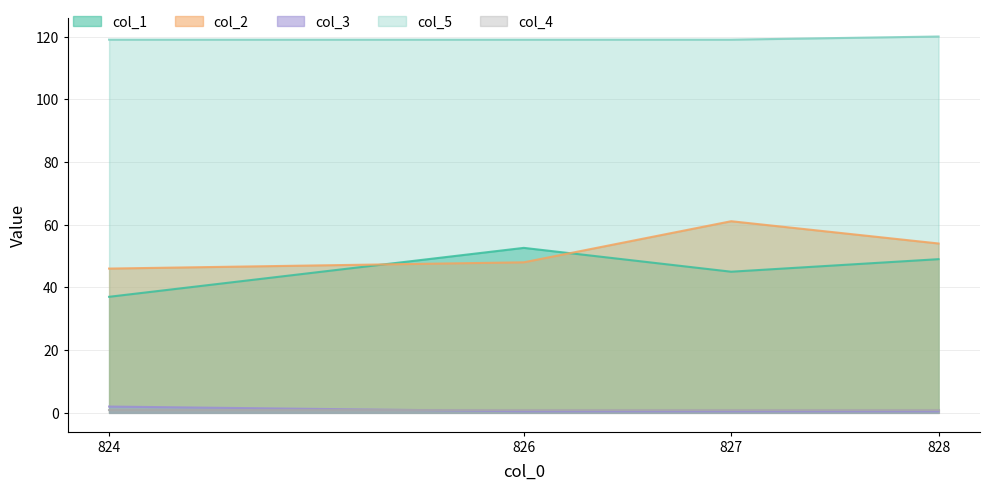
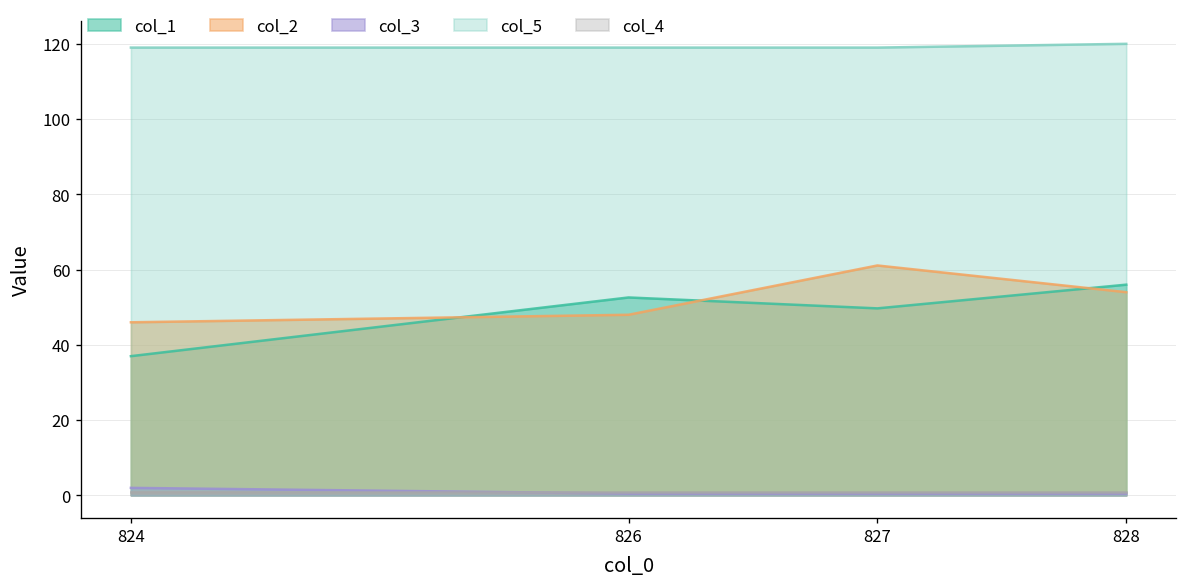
col_1, 827: 45 -> 50
col_1, 828: 49 -> 56
